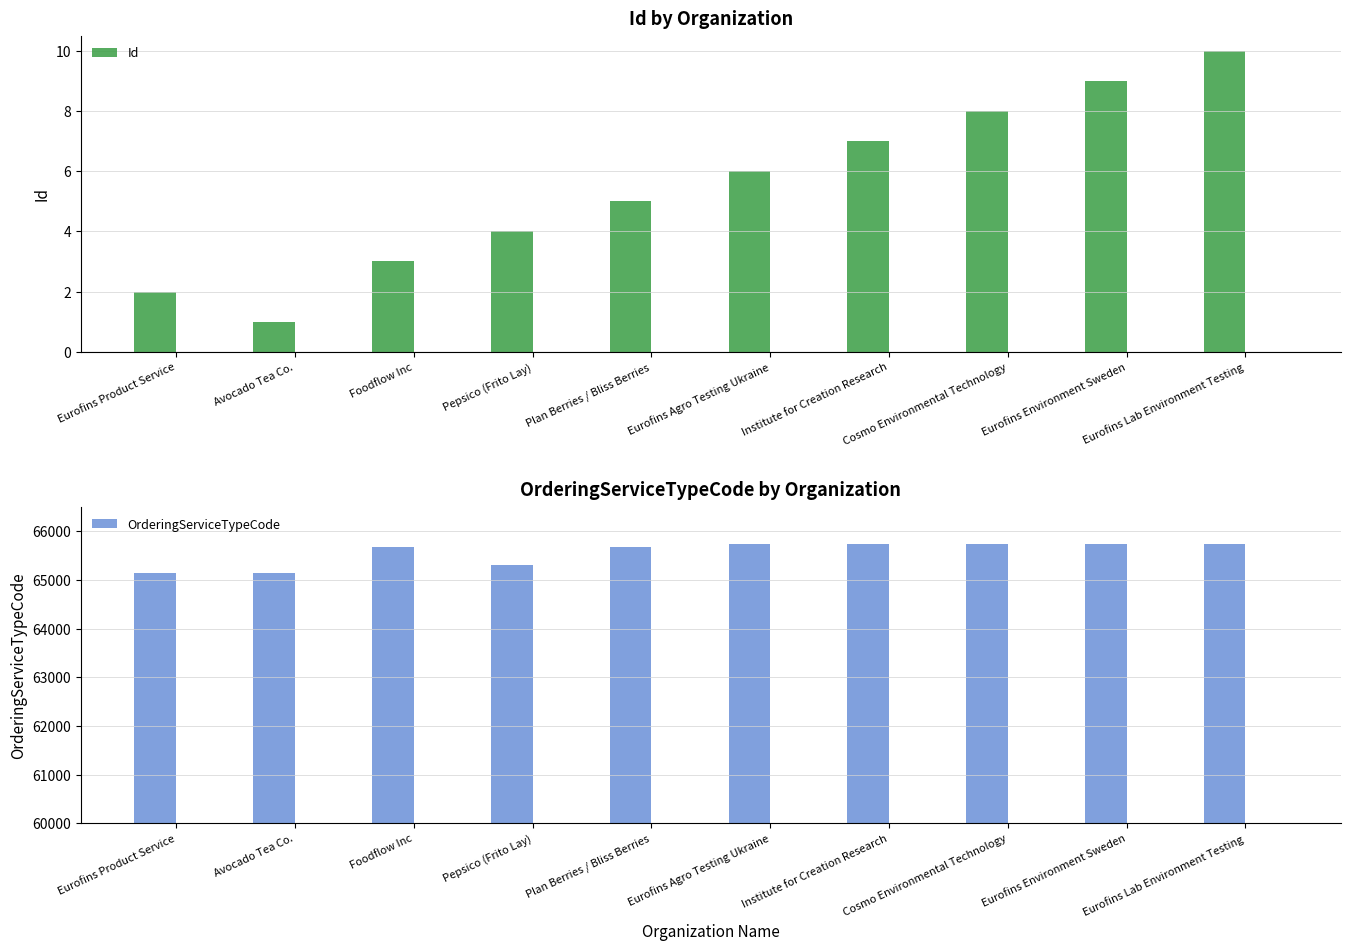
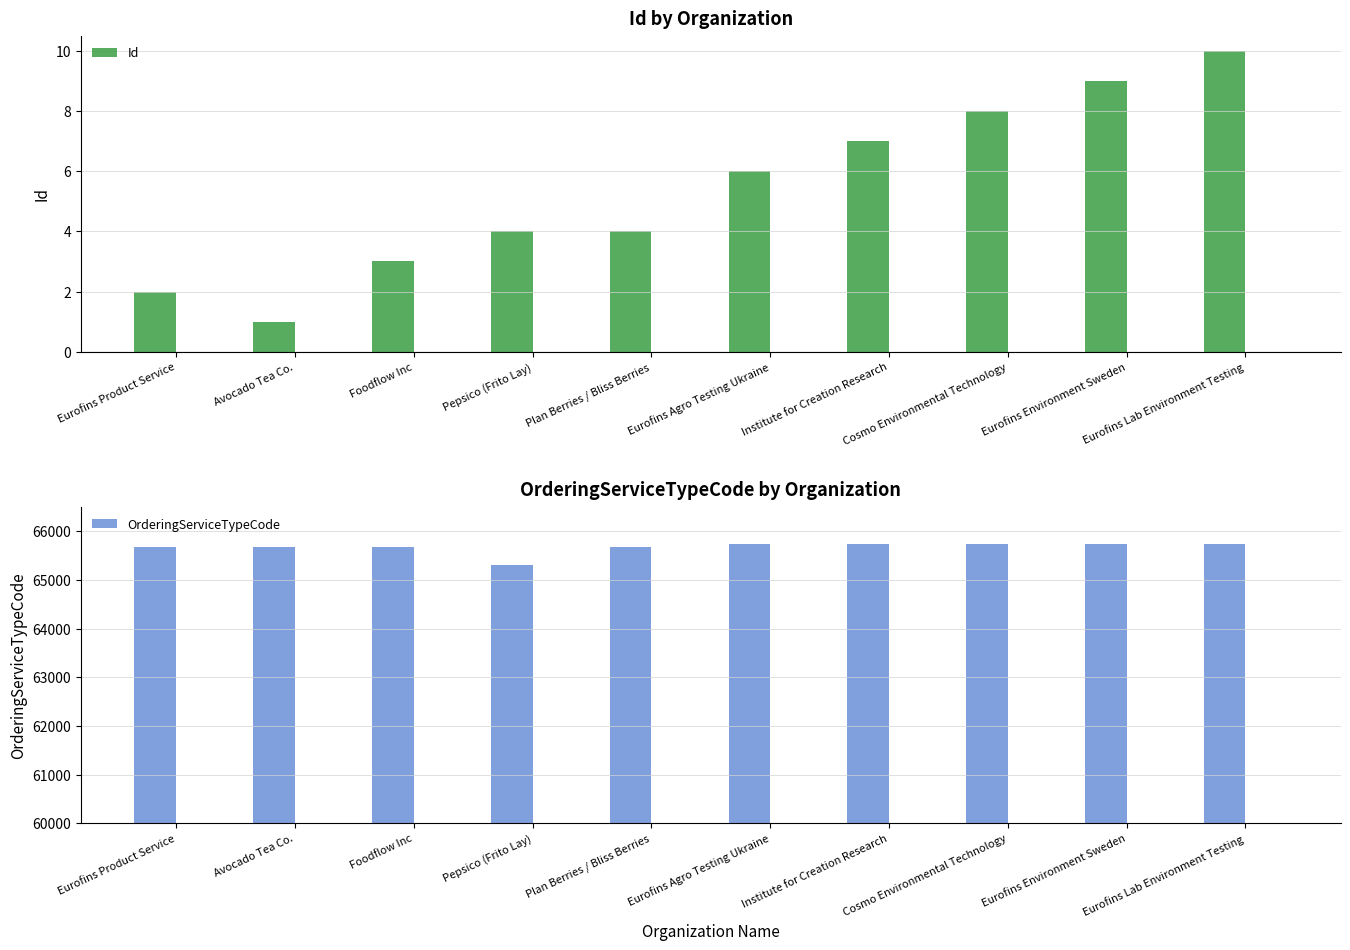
Id by Organization, Plan Berries / Bliss Berries: 5 -> 4
OrderingServiceTypeCode by Organization, Eurofins Product Service: 65100 -> 65700
OrderingServiceTypeCode by Organization, Avocado Tea Co.: 65100 -> 65700
